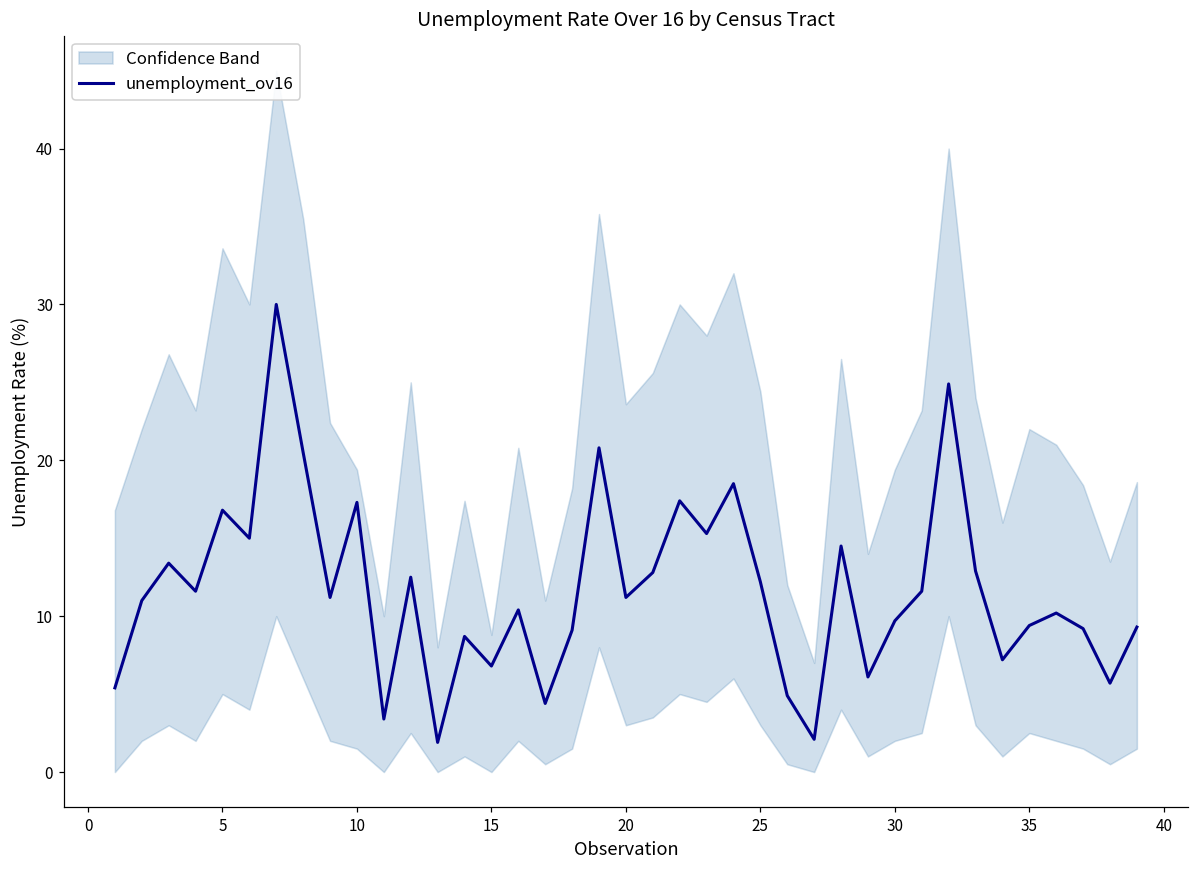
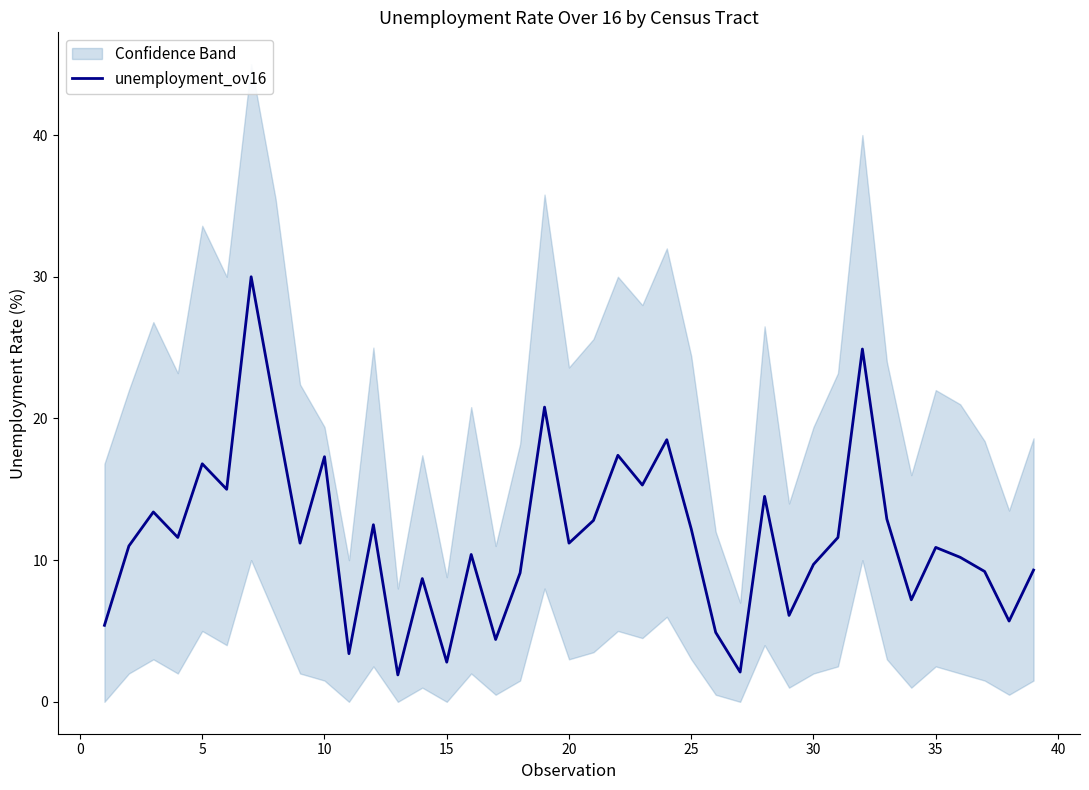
unemployment_ov16, 15: 6.8 -> 2.8
unemployment_ov16, 35: 9.4 -> 10.9
